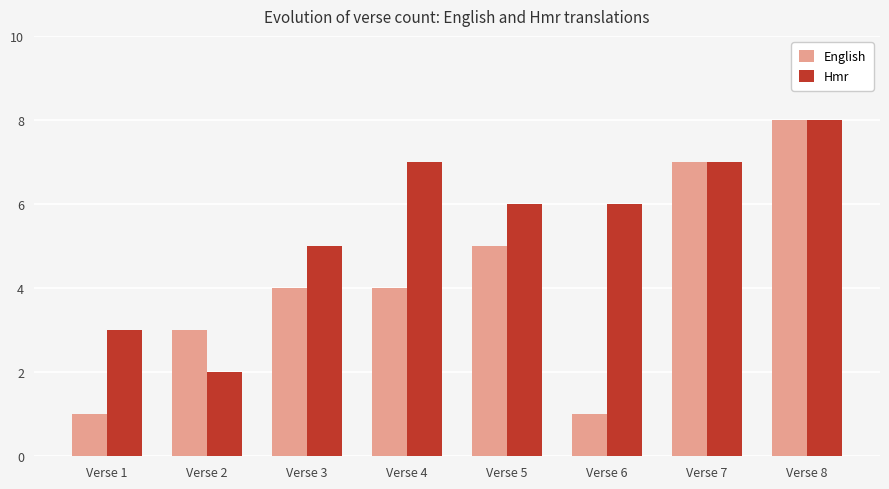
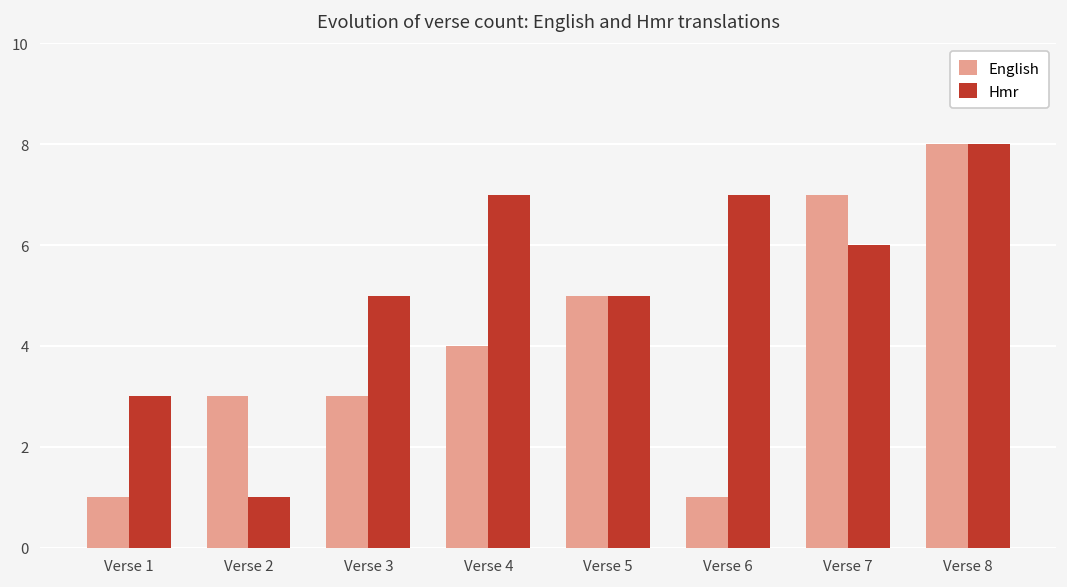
Hmr, Verse 2: 2 -> 1
English, Verse 3: 4 -> 3
Hmr, Verse 5: 6 -> 5
Hmr, Verse 6: 6 -> 7
Hmr, Verse 7: 7 -> 6
